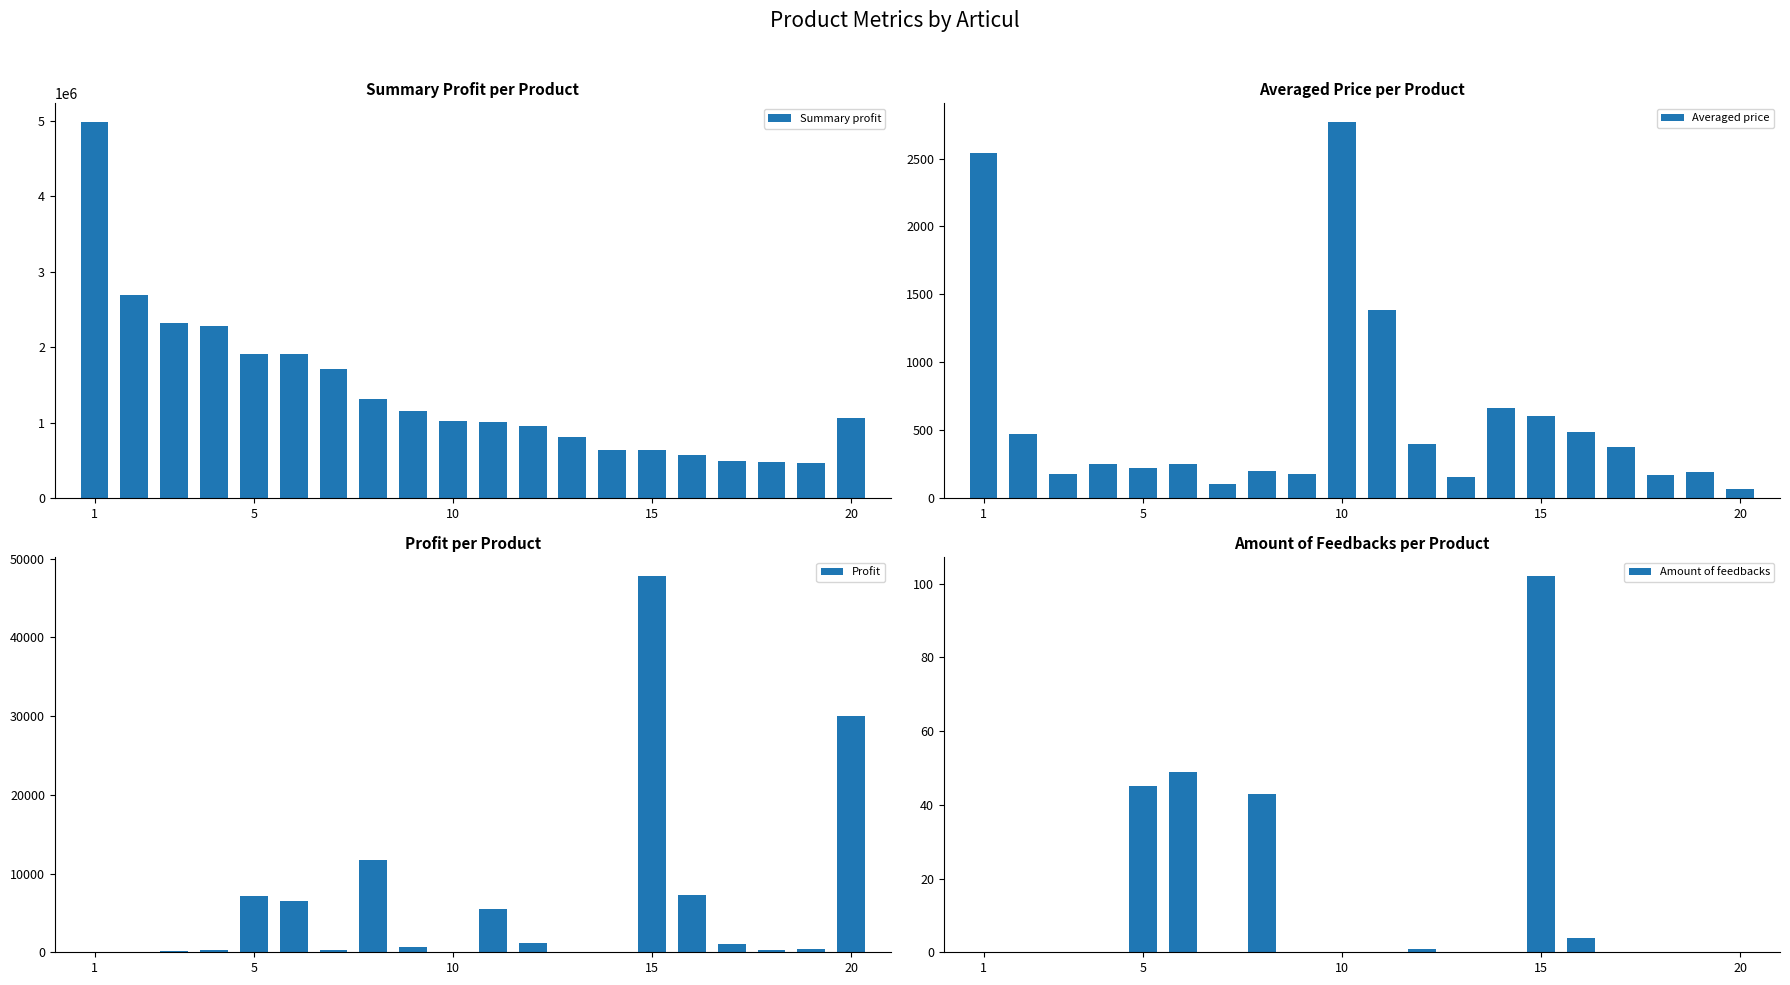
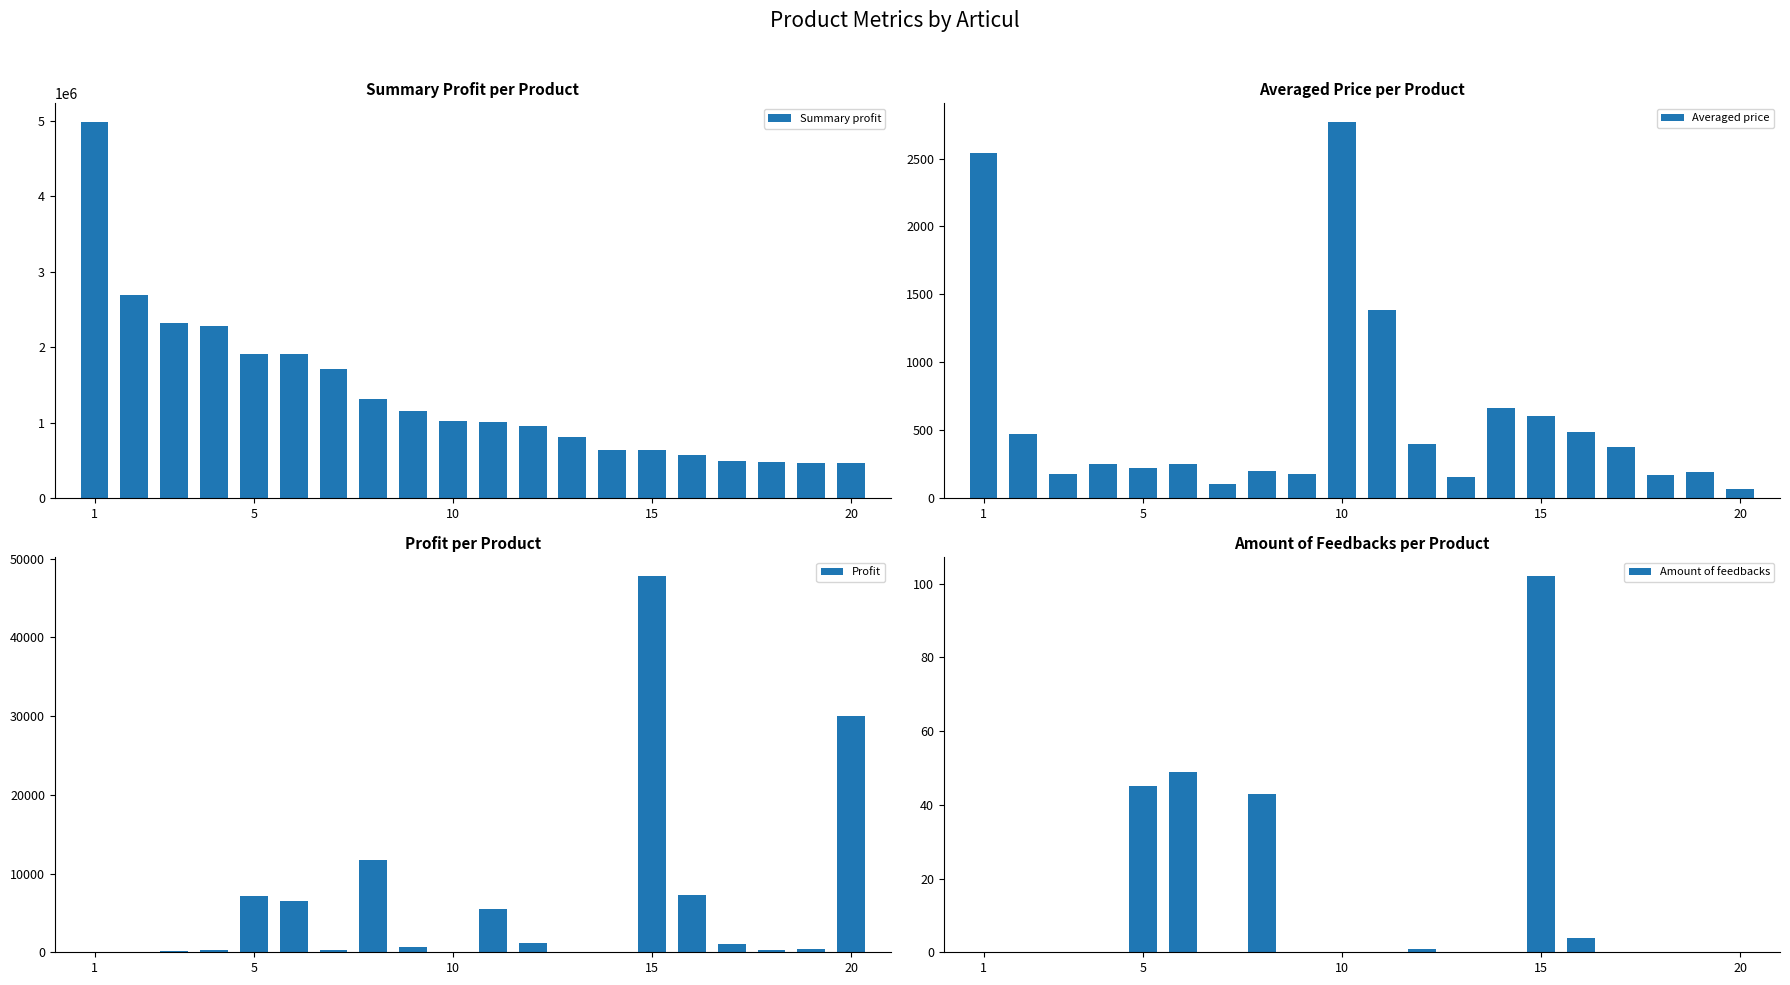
Summary Profit per Product, 20: 1100000 -> 500000
